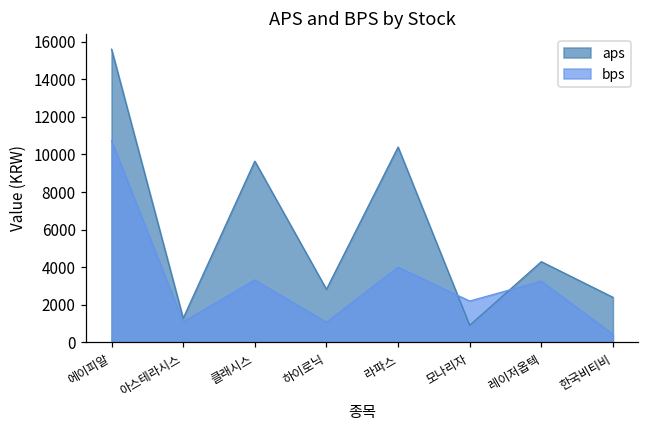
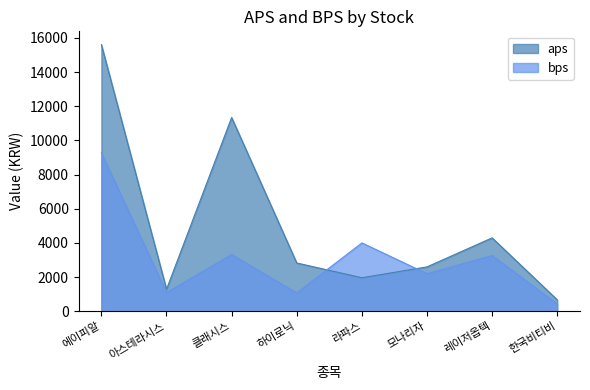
bps, 에이피알: 10700 -> 9300
aps, 클래시스: 9600 -> 11300
aps, 라파스: 10400 -> 2000
aps, 모나리자: 900 -> 2600
aps, 한국비티비: 2400 -> 700
